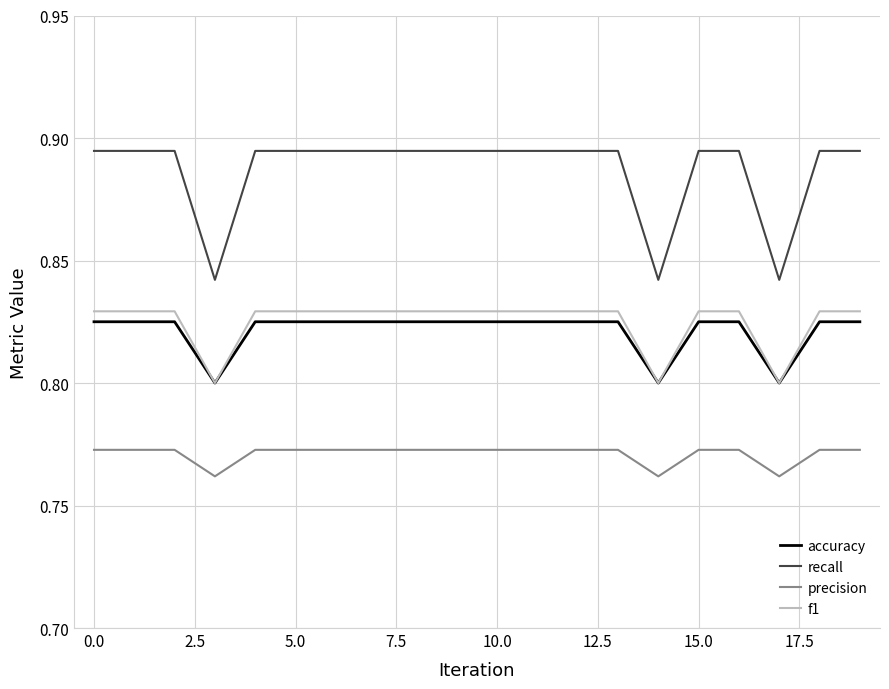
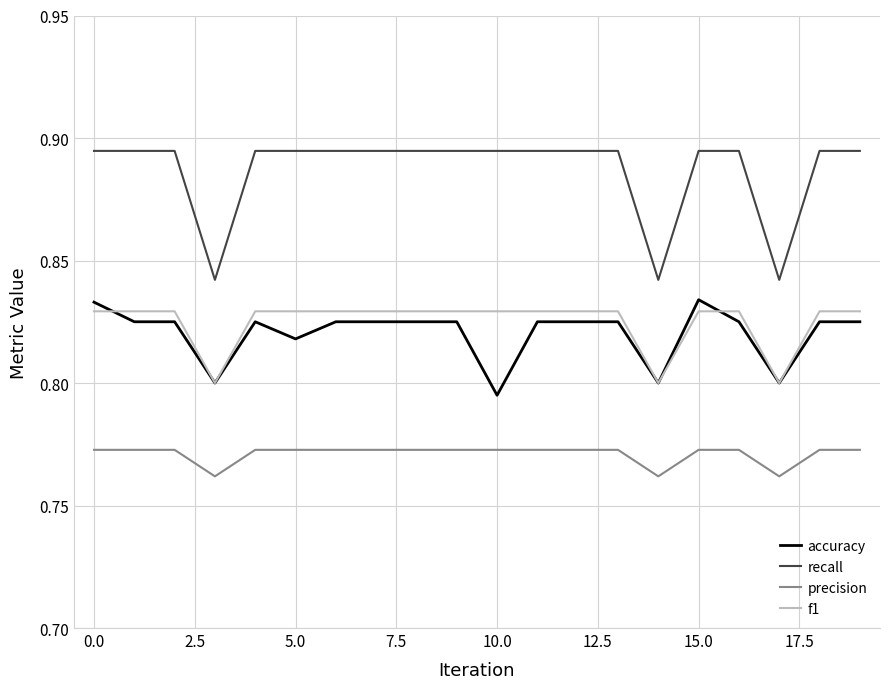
accuracy, 0.0: 0.825 -> 0.833
accuracy, 5.0: 0.825 -> 0.818
accuracy, 10.0: 0.825 -> 0.795
accuracy, 15.0: 0.825 -> 0.834
